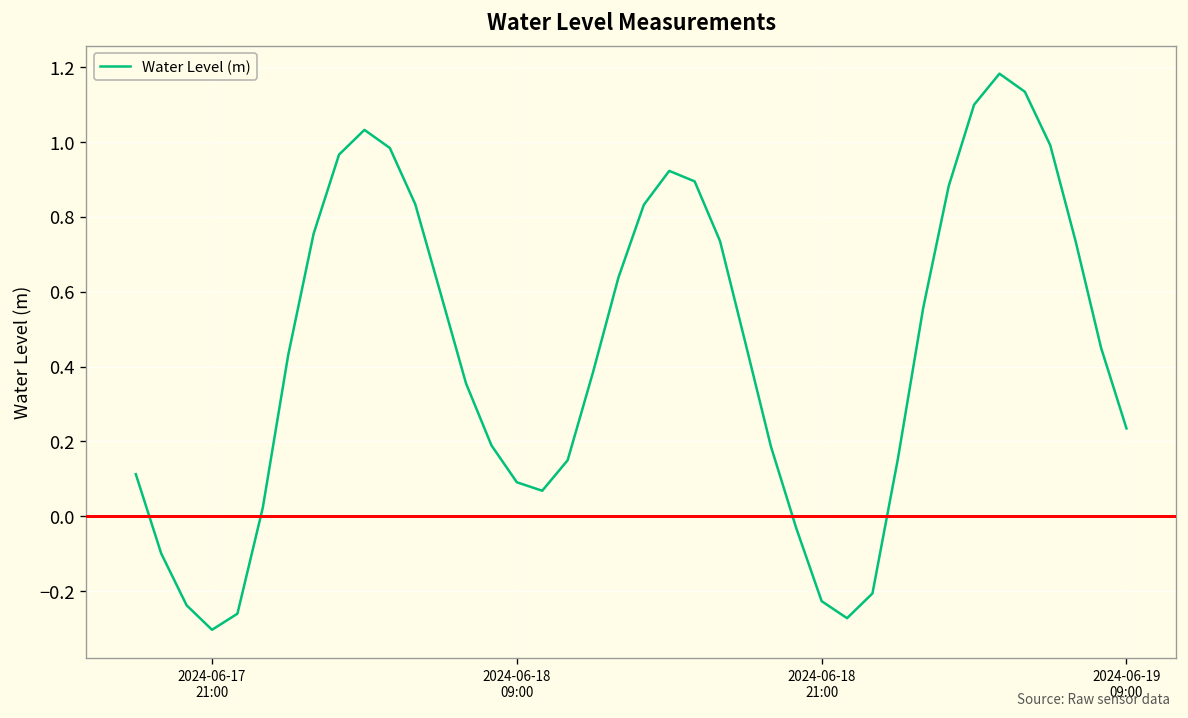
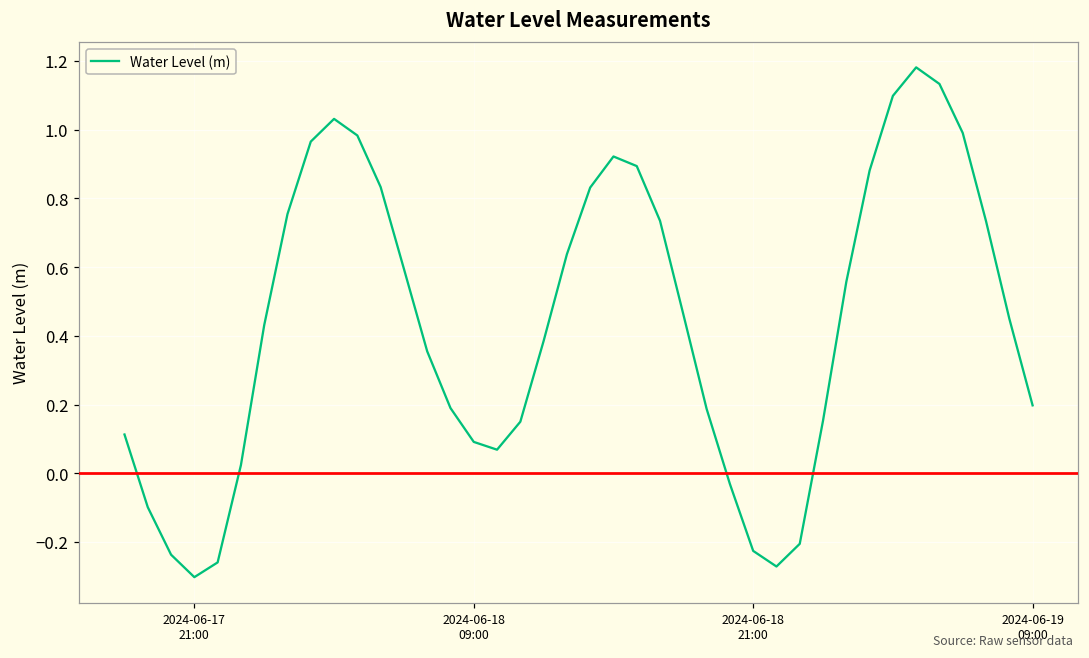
2024-06-19 09:00: 0.23 -> 0.20
